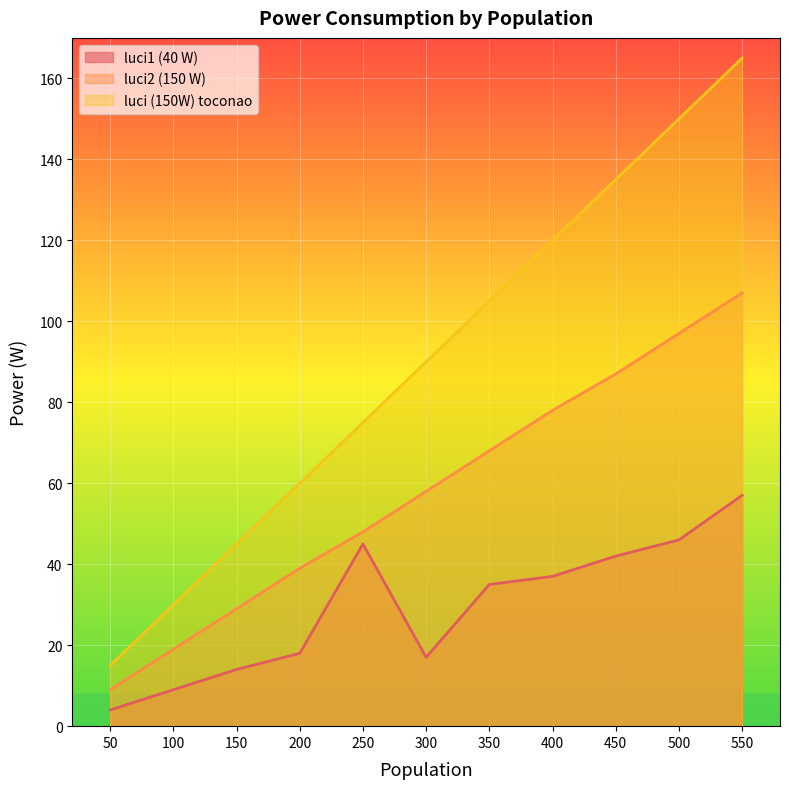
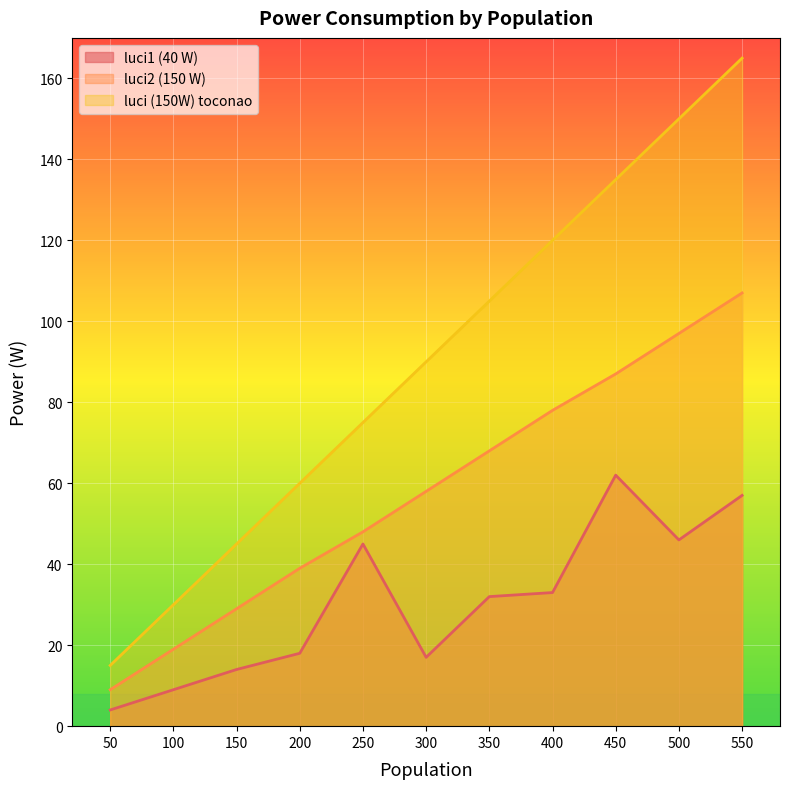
luci1 (40 W), 350: 35 -> 32
luci1 (40 W), 400: 37 -> 33
luci1 (40 W), 450: 42 -> 62
